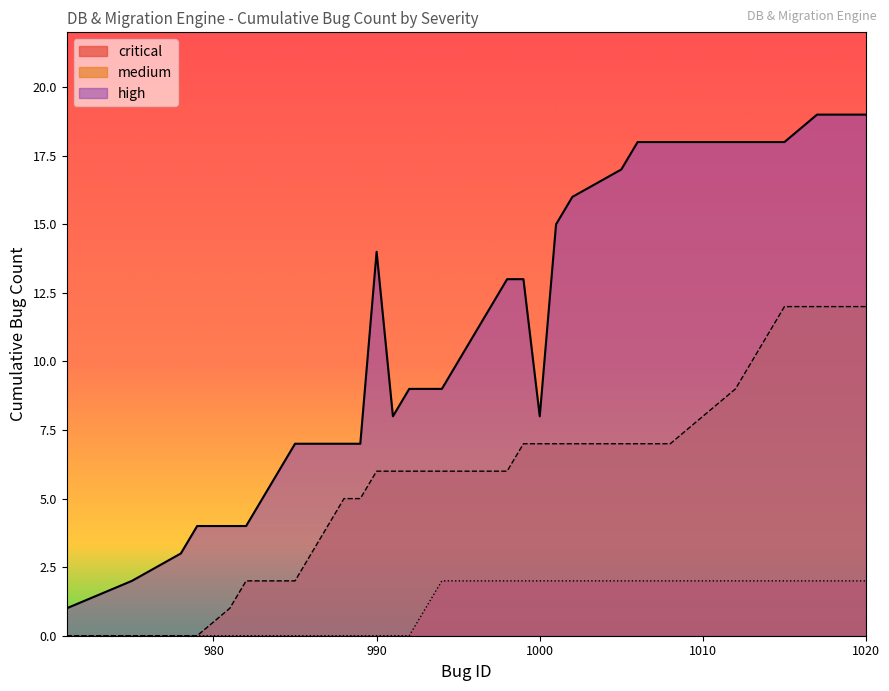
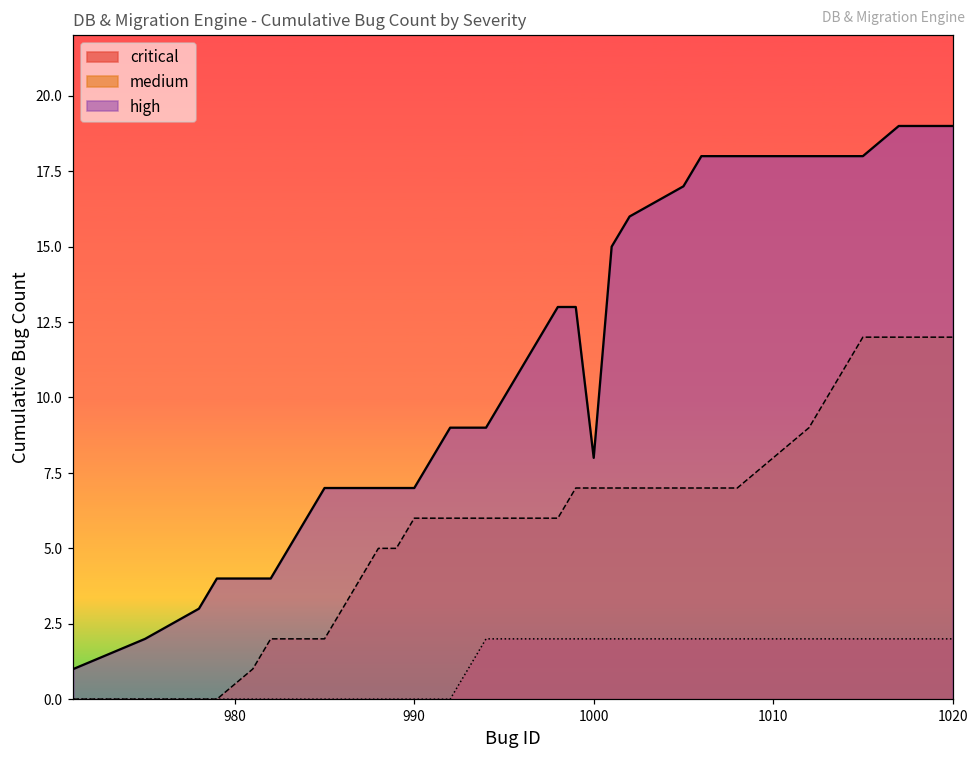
high, 990: 14 -> 7
